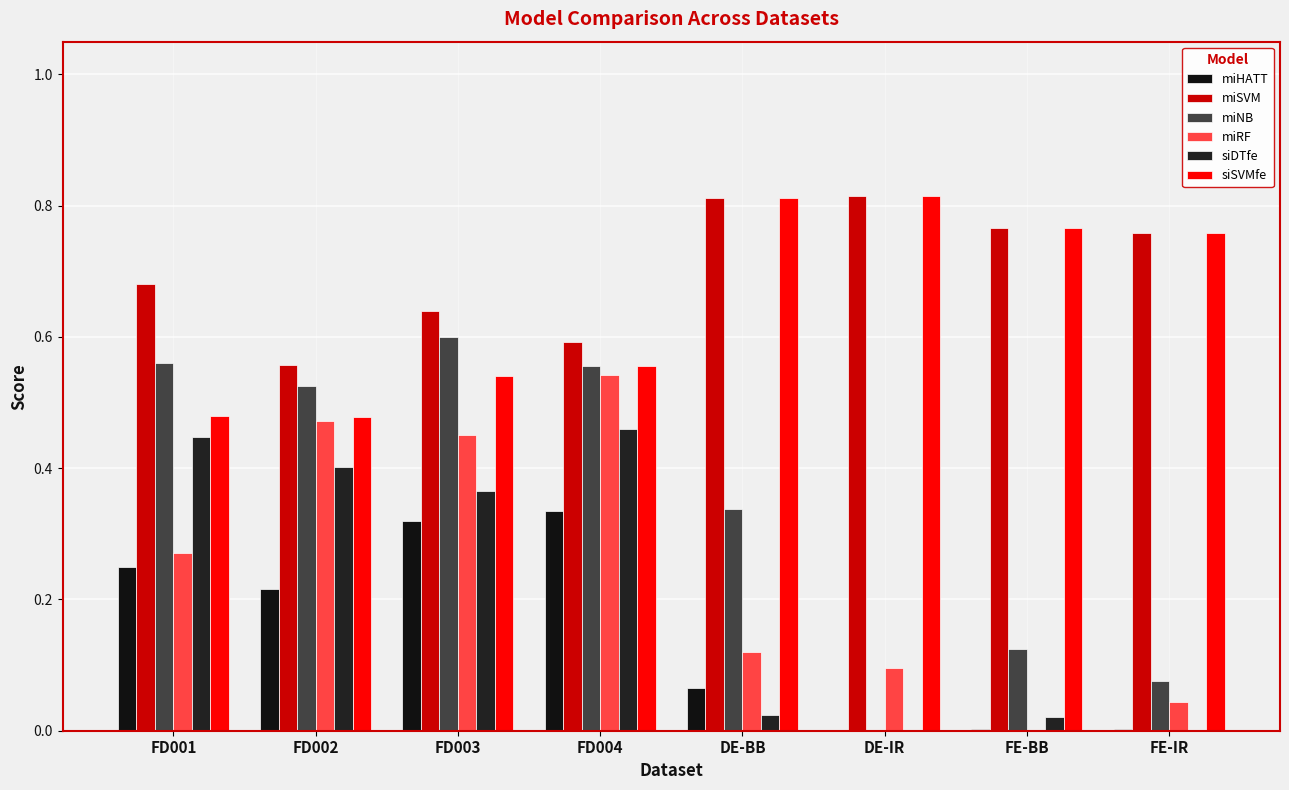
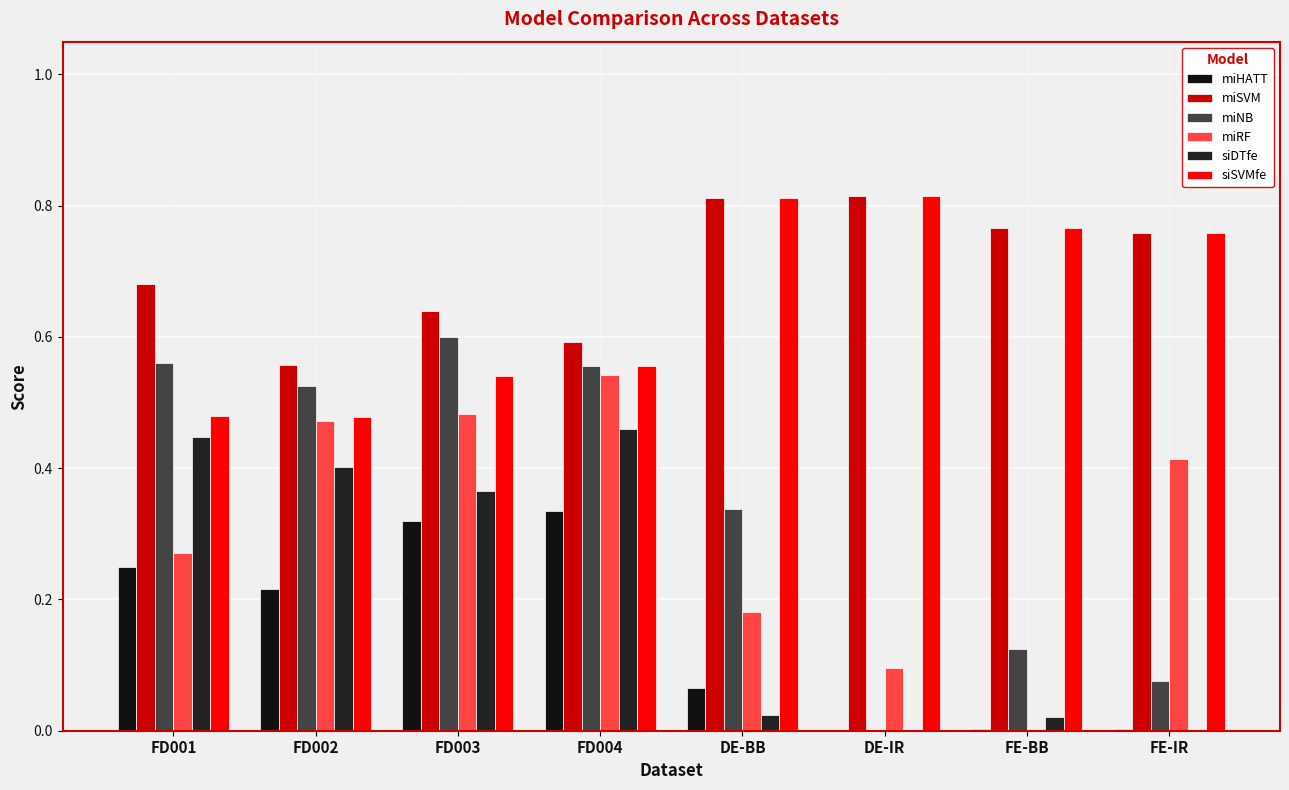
miRF, FD003: 0.45 -> 0.48
miRF, DE-BB: 0.12 -> 0.18
miRF, FE-IR: 0.04 -> 0.41
